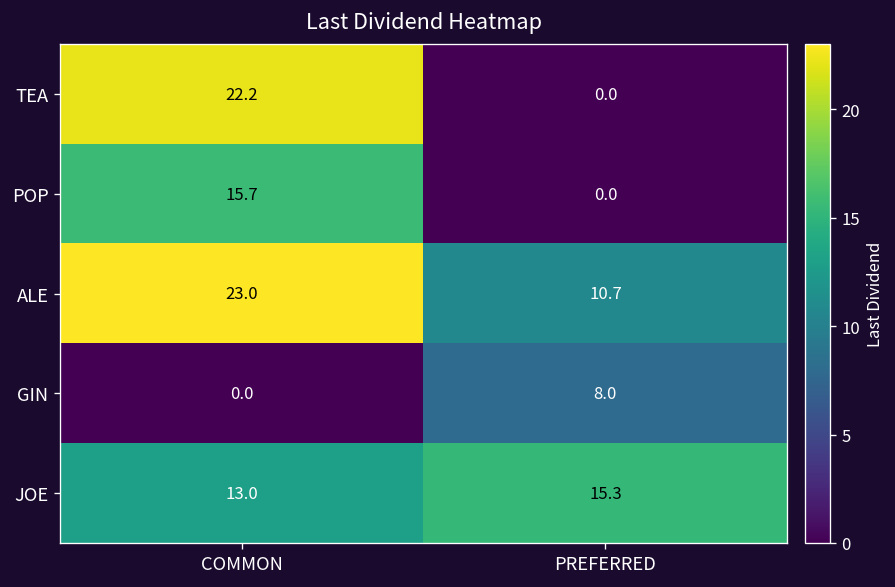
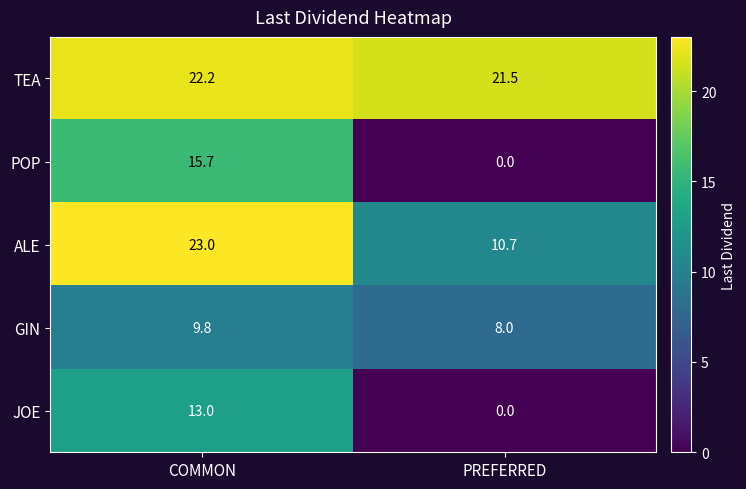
TEA, PREFERRED: 0.0 -> 21.5
GIN, COMMON: 0.0 -> 9.8
JOE, PREFERRED: 15.3 -> 0.0
